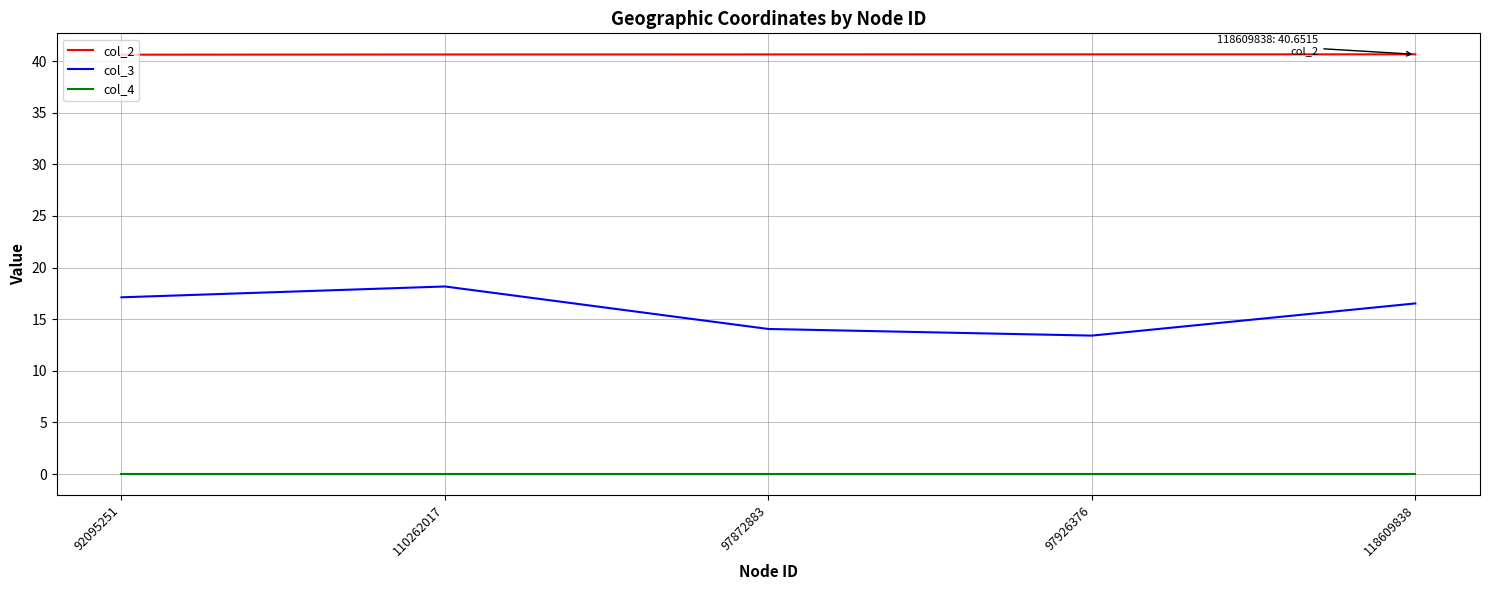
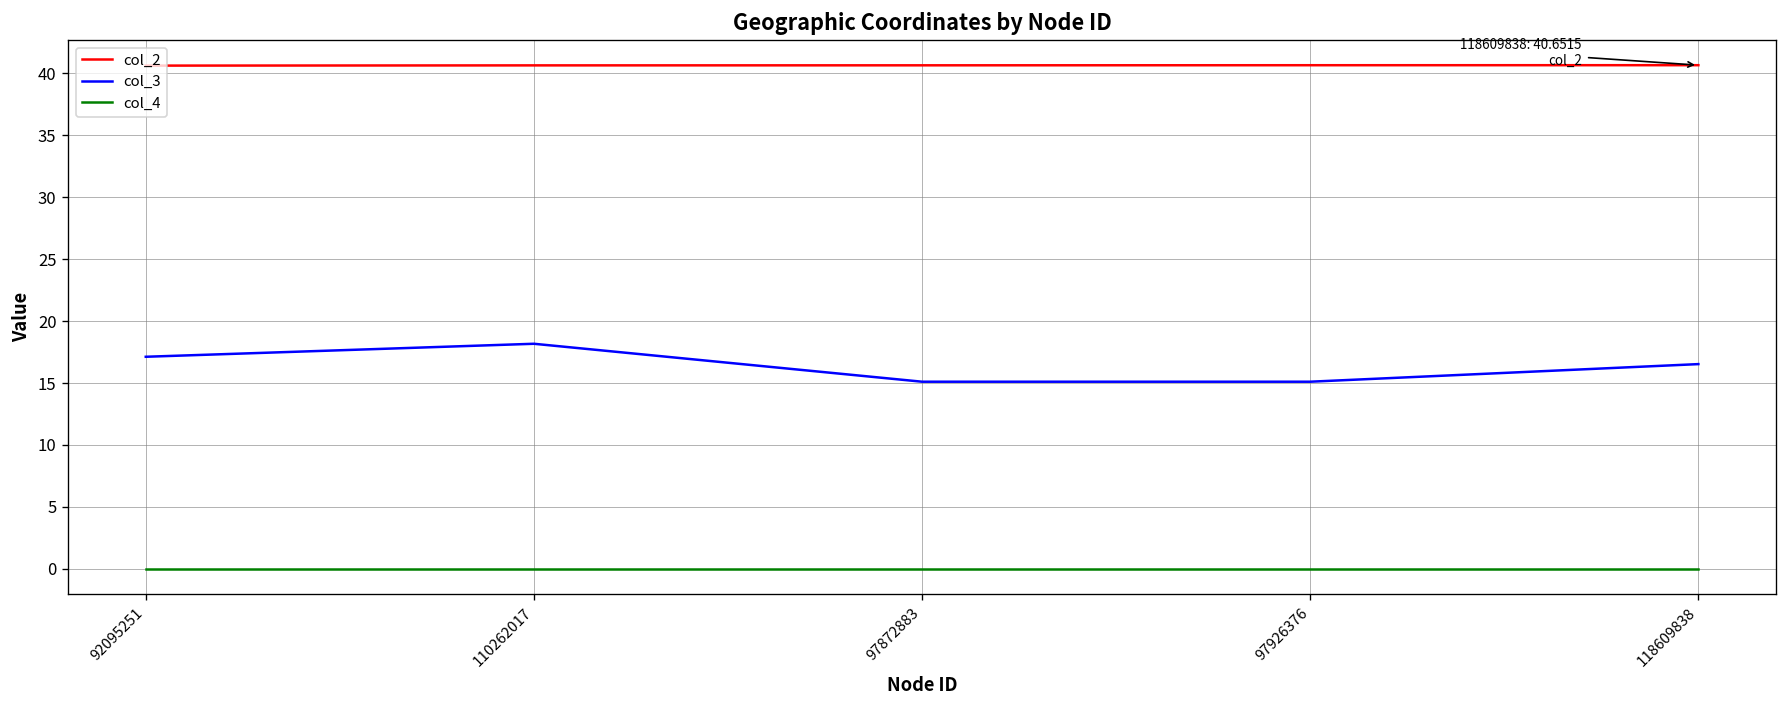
col_3, 97872883: 14.1 -> 15.1
col_3, 97926376: 13.4 -> 15.1
